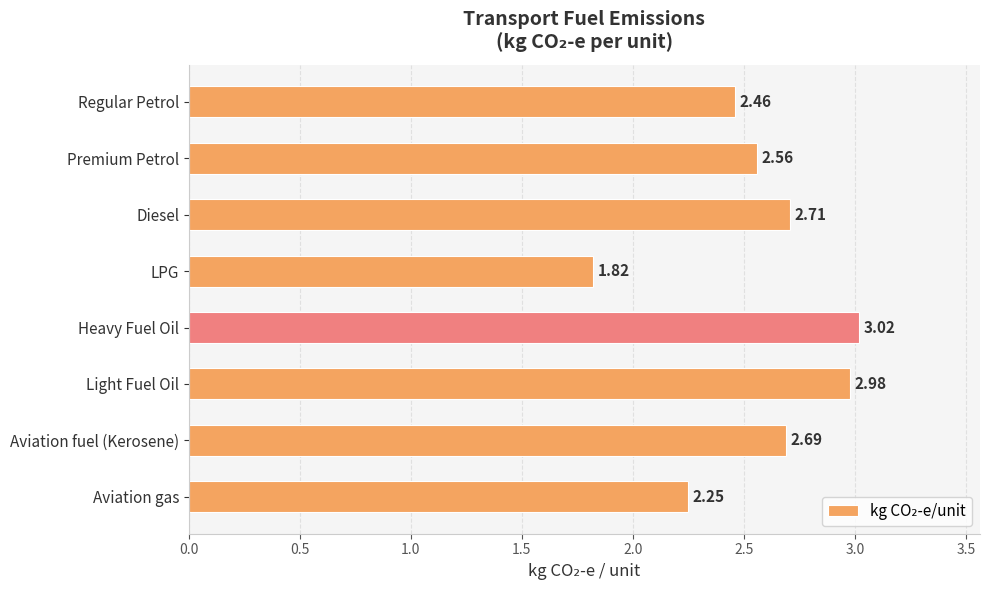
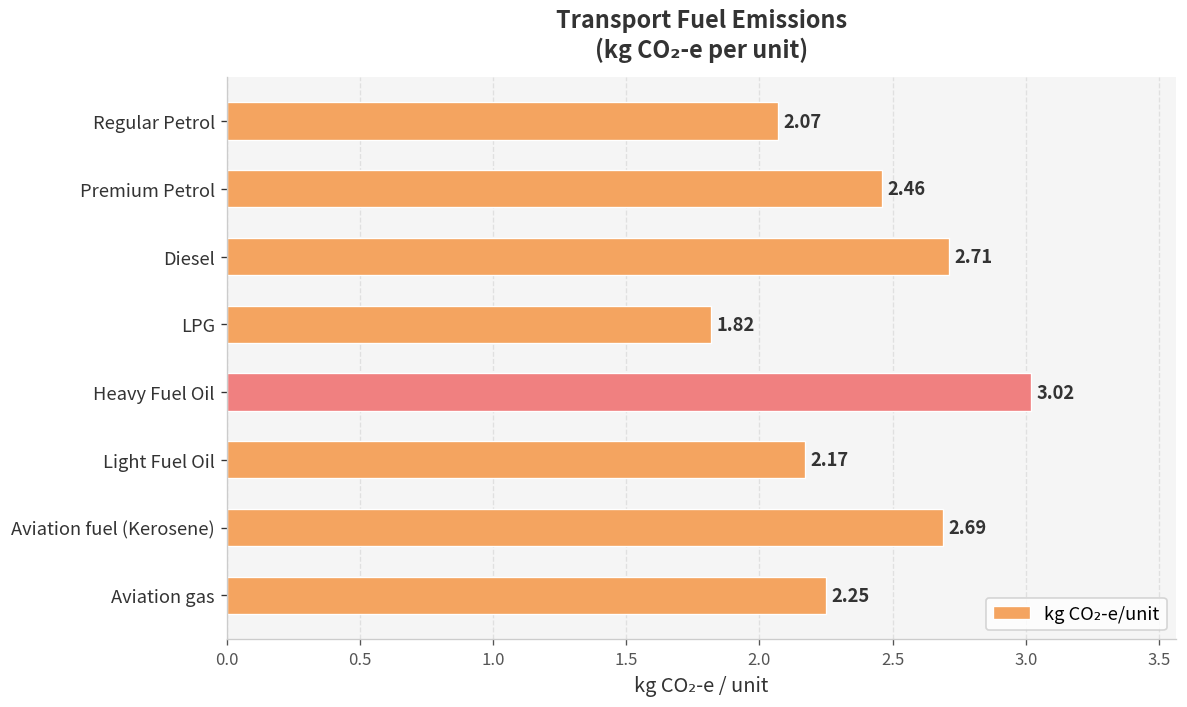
Regular Petrol: 2.46 -> 2.07
Premium Petrol: 2.56 -> 2.46
Light Fuel Oil: 2.98 -> 2.17
